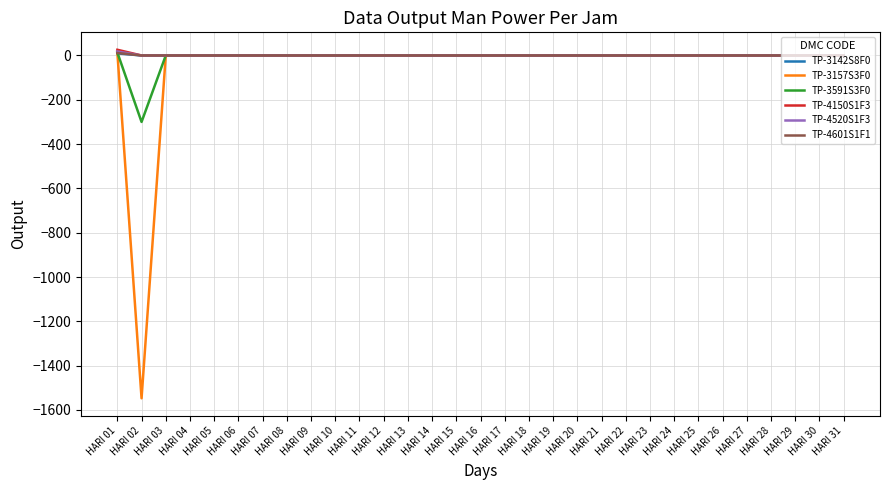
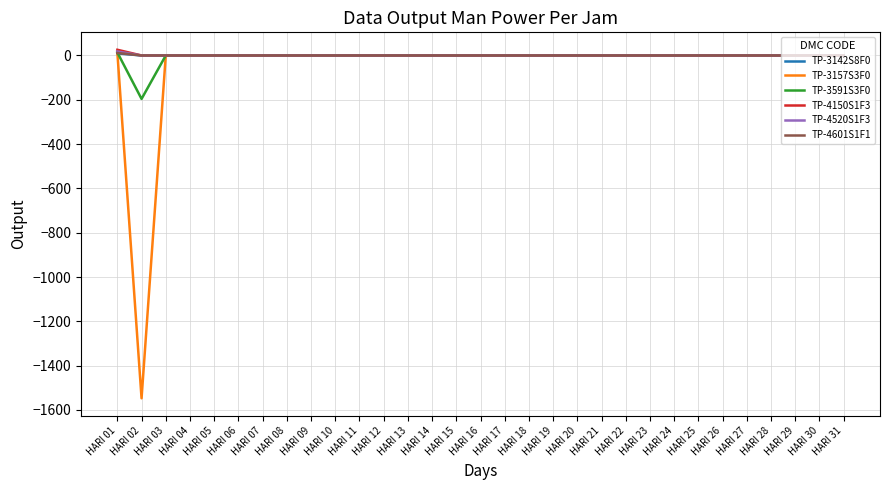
TP-3591S3F0, HARI 02: -300 -> -200
